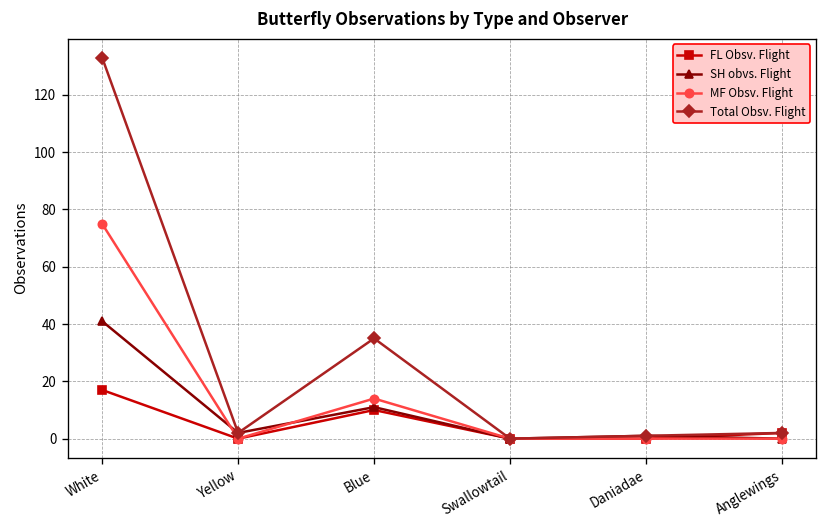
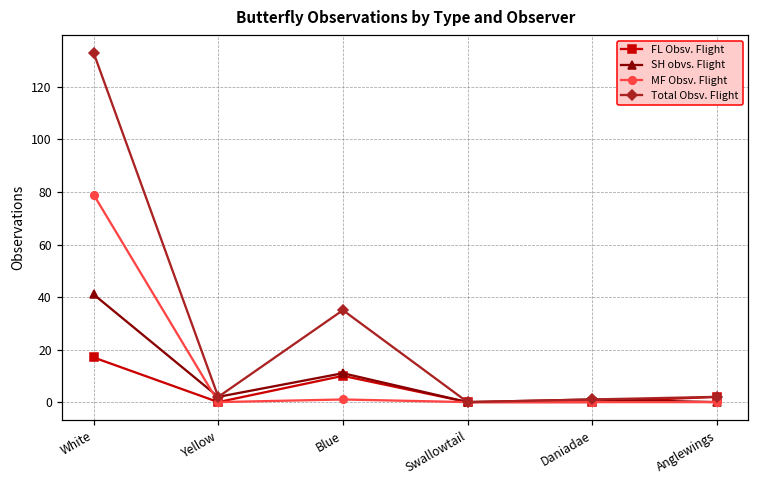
MF Obsv. Flight, White: 75 -> 79
MF Obsv. Flight, Blue: 14 -> 1
